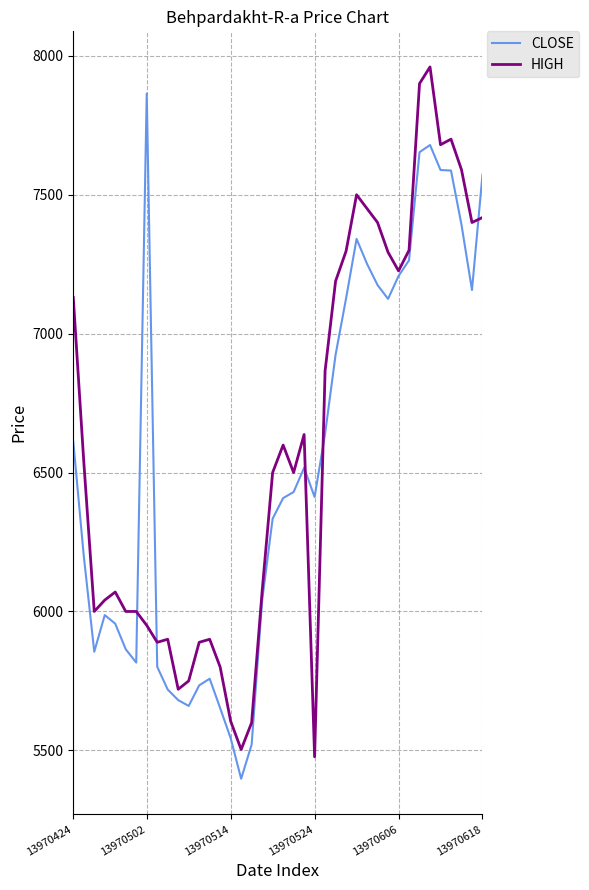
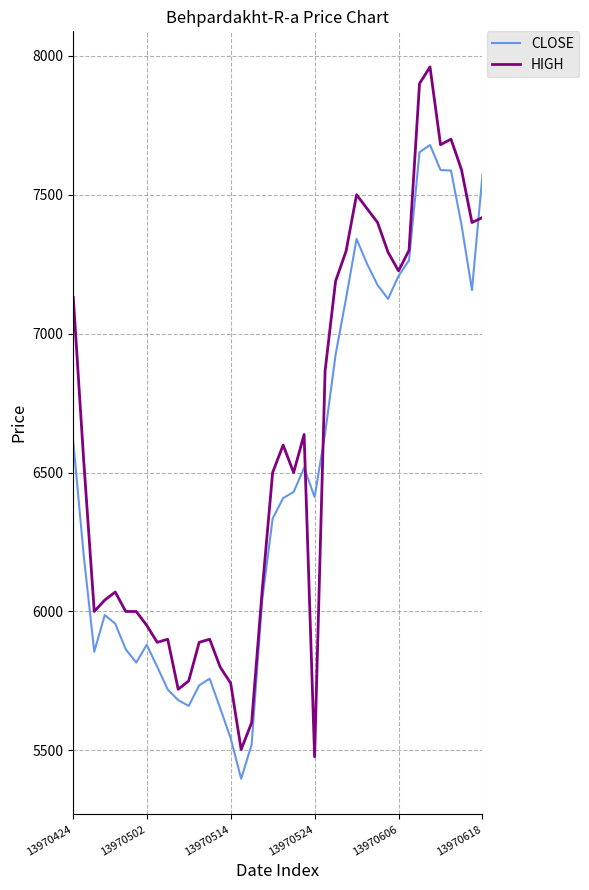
CLOSE, 13970502: 7860 -> 5880
HIGH, 13970514: 5610 -> 5740
